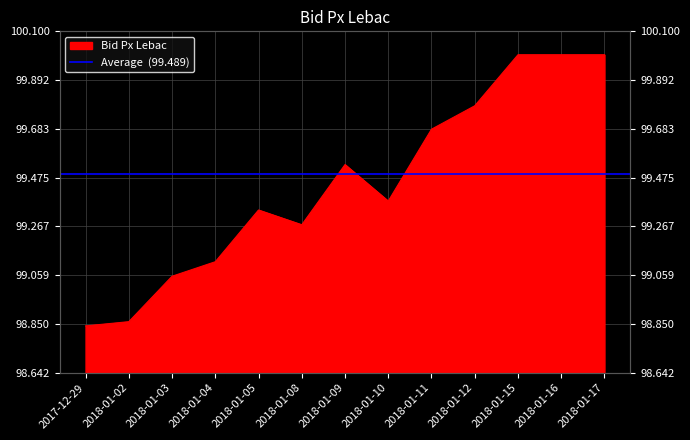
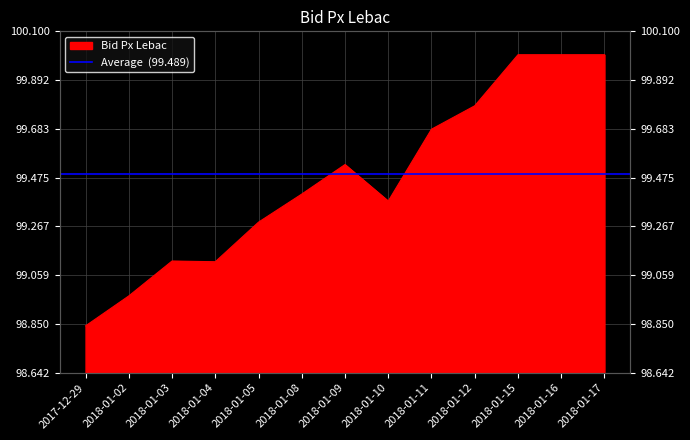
2018-01-02: 98.86 -> 98.97
2018-01-03: 99.05 -> 99.12
2018-01-05: 99.34 -> 99.29
2018-01-08: 99.27 -> 99.41
